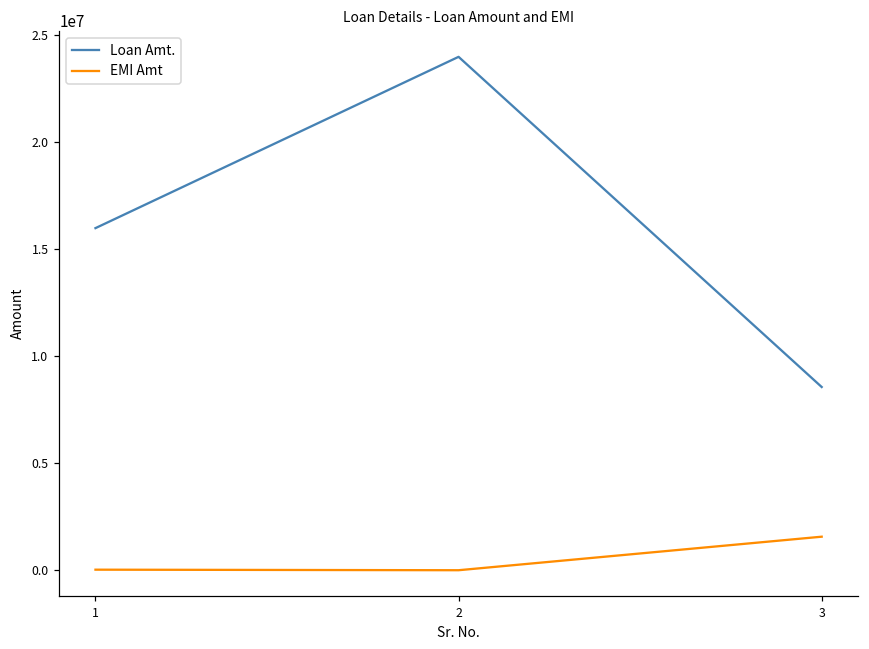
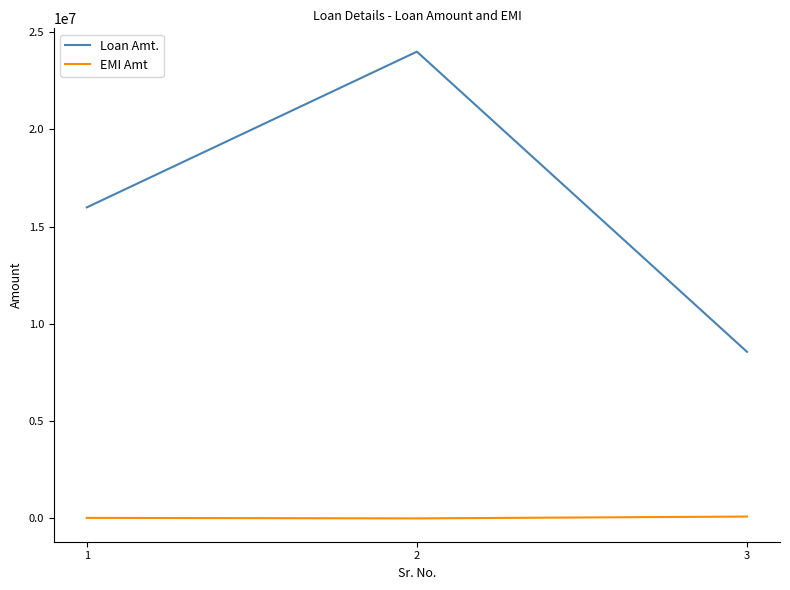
EMI Amt, 3: 1600000 -> 100000
